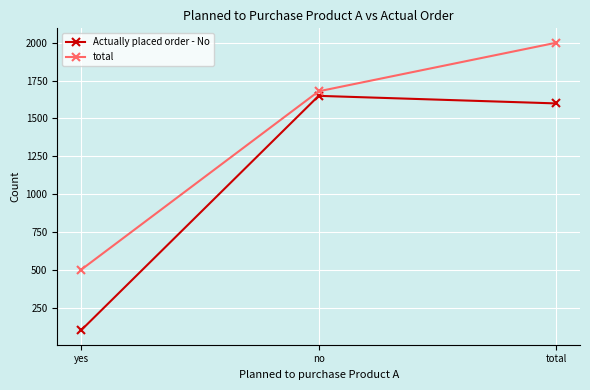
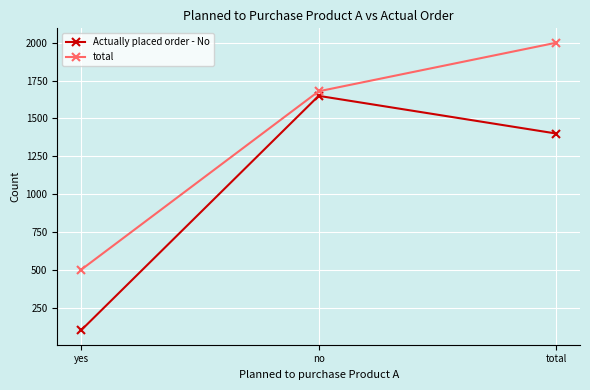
Actually placed order - No, total: 1600 -> 1400
